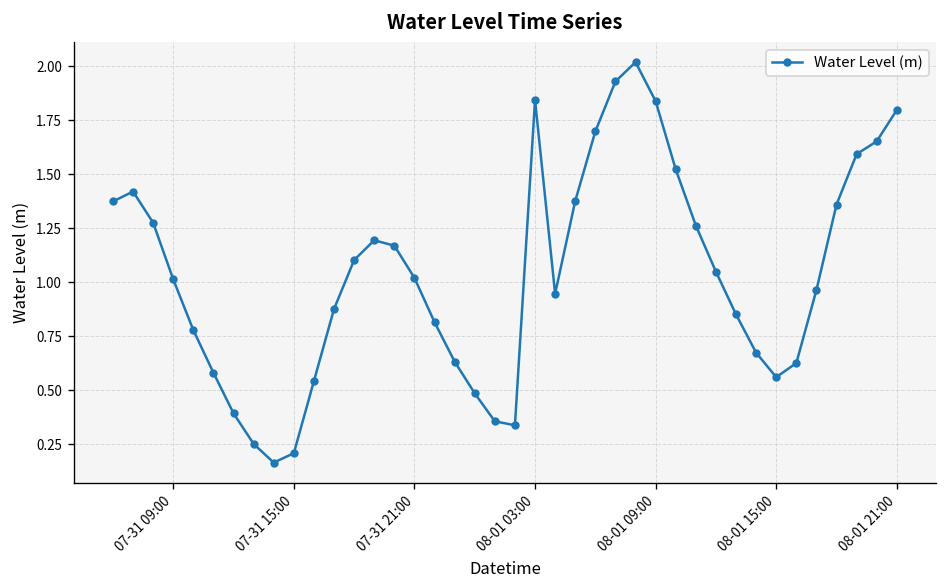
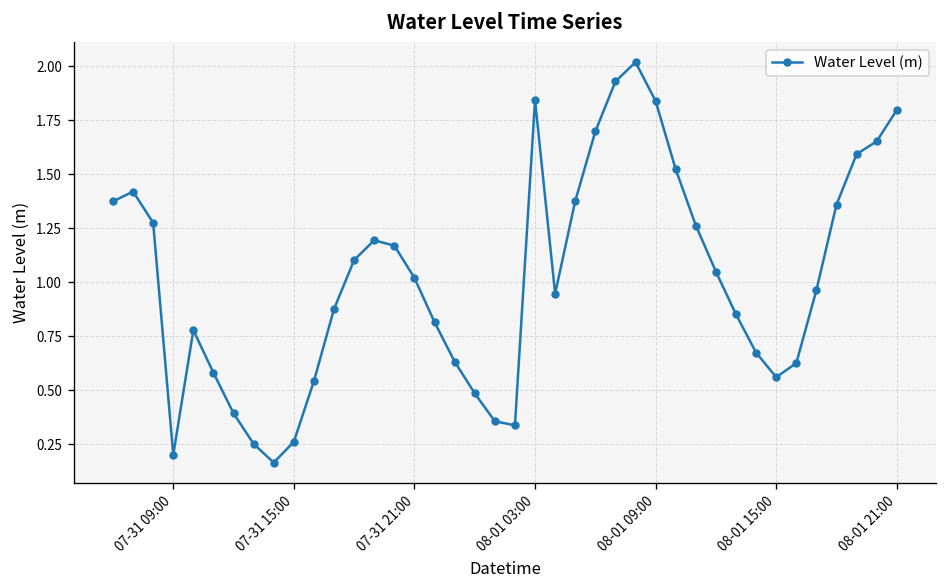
07-31 09:00: 1.01 -> 0.20
07-31 15:00: 0.21 -> 0.26
